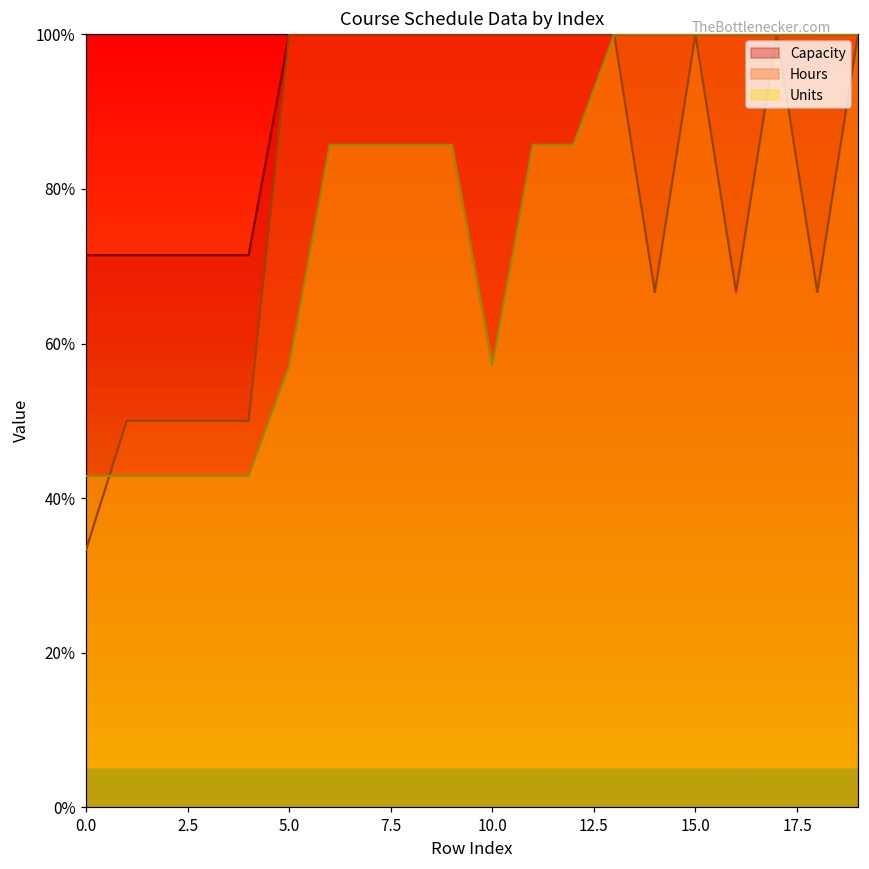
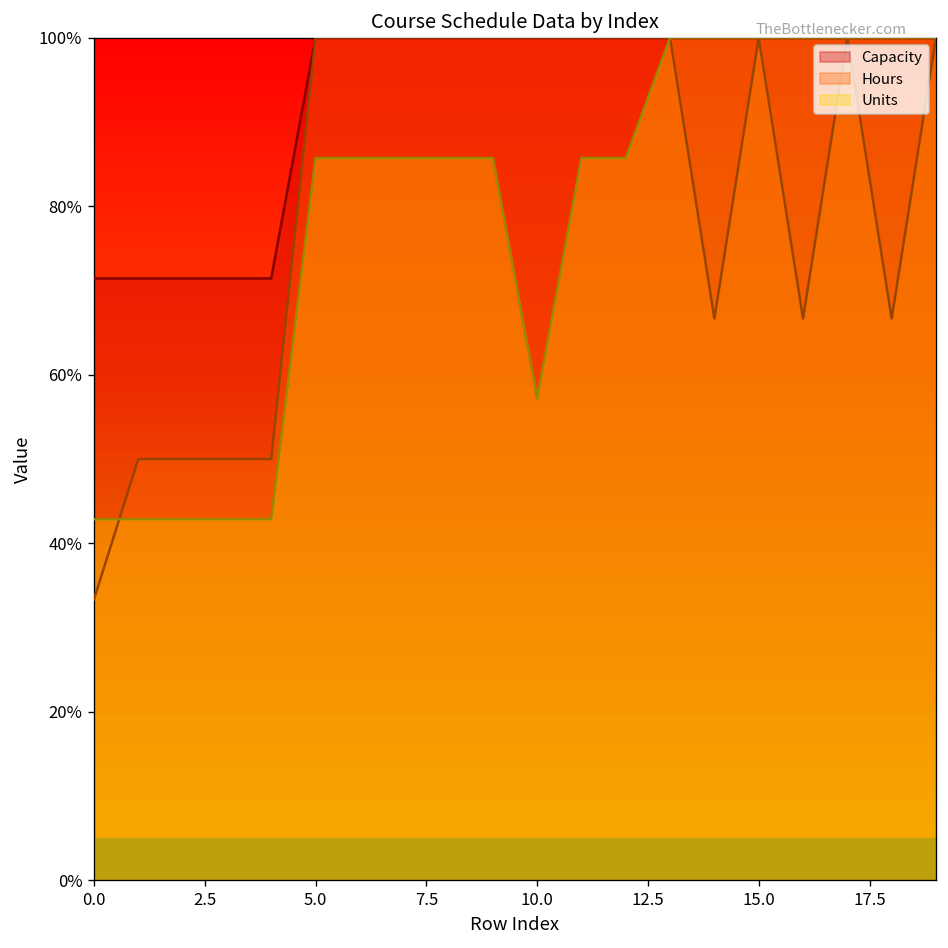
Units, 5.0: 57% -> 86%
